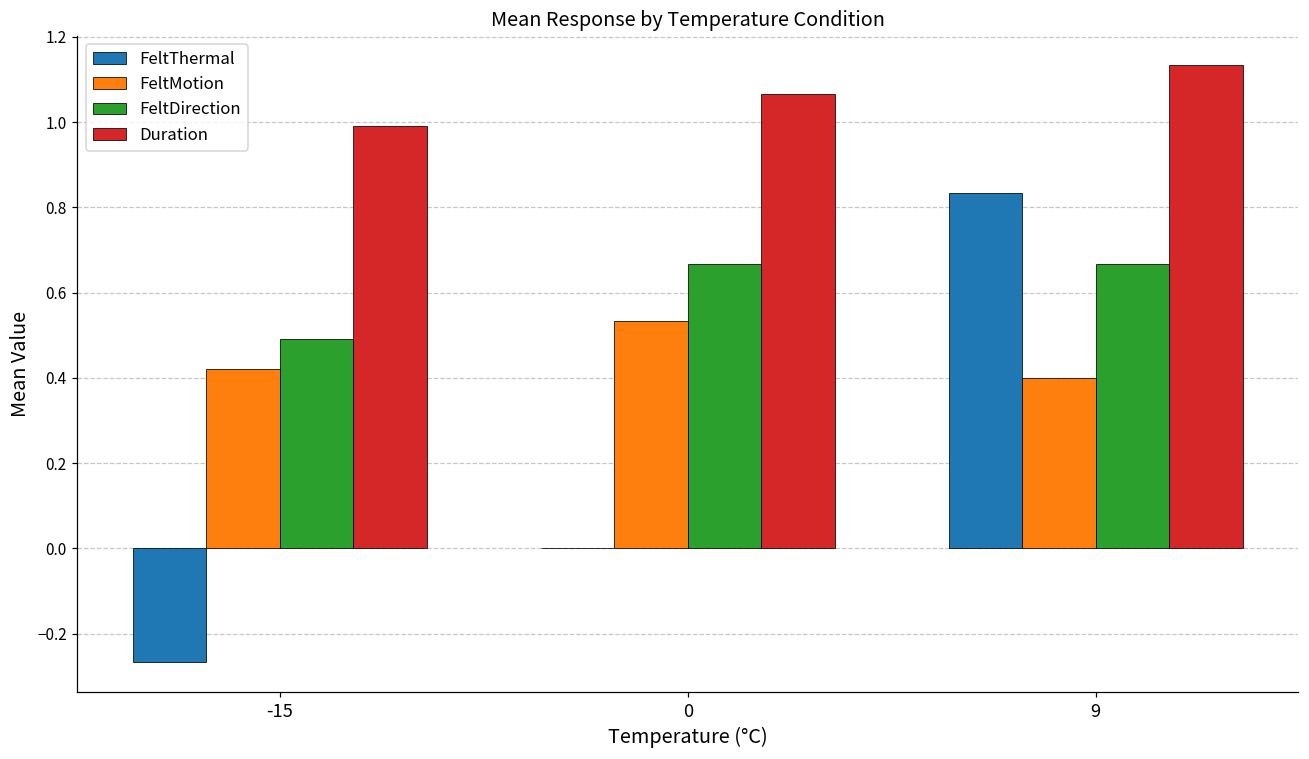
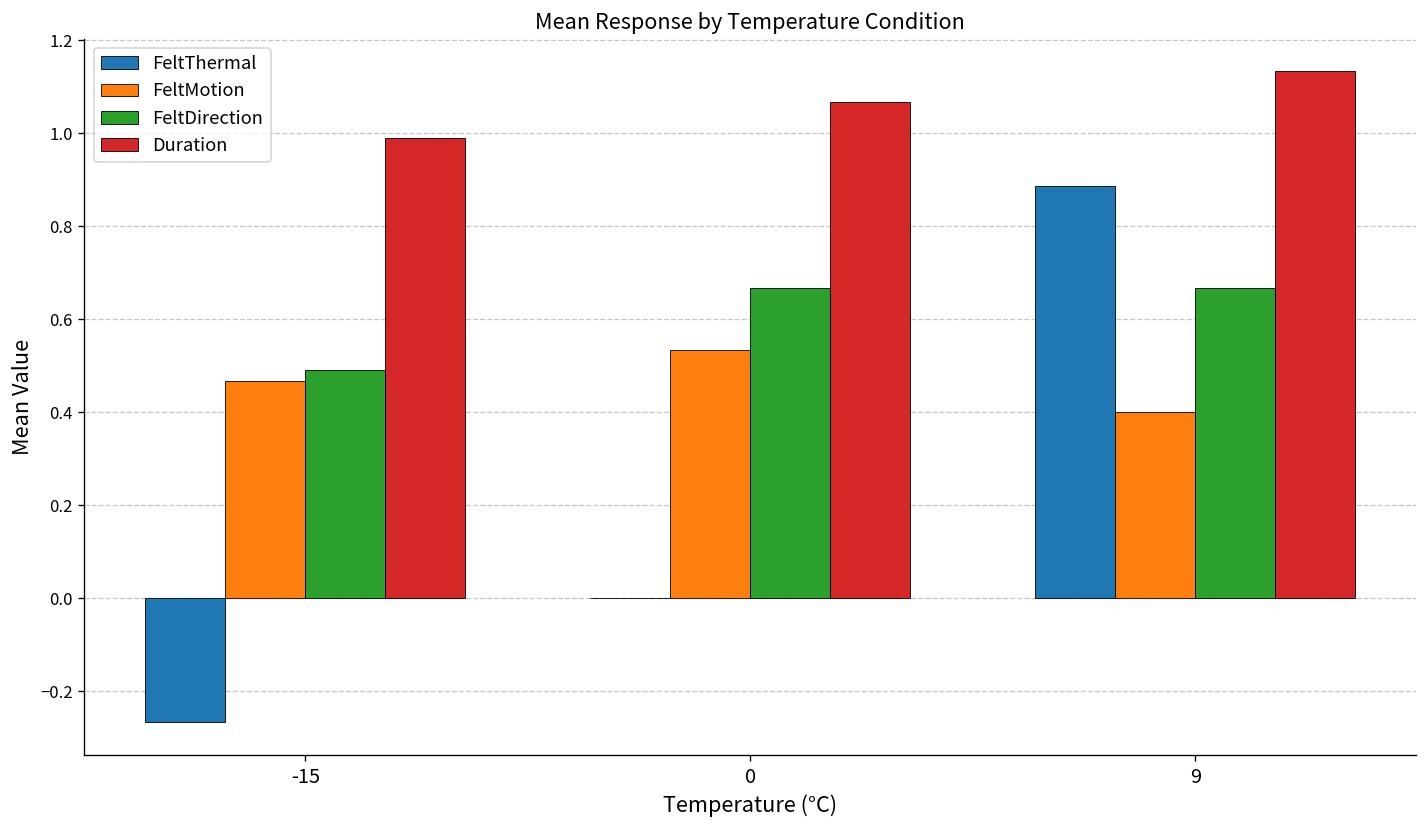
FeltMotion, -15: 0.42 -> 0.47
FeltThermal, 9: 0.83 -> 0.89
